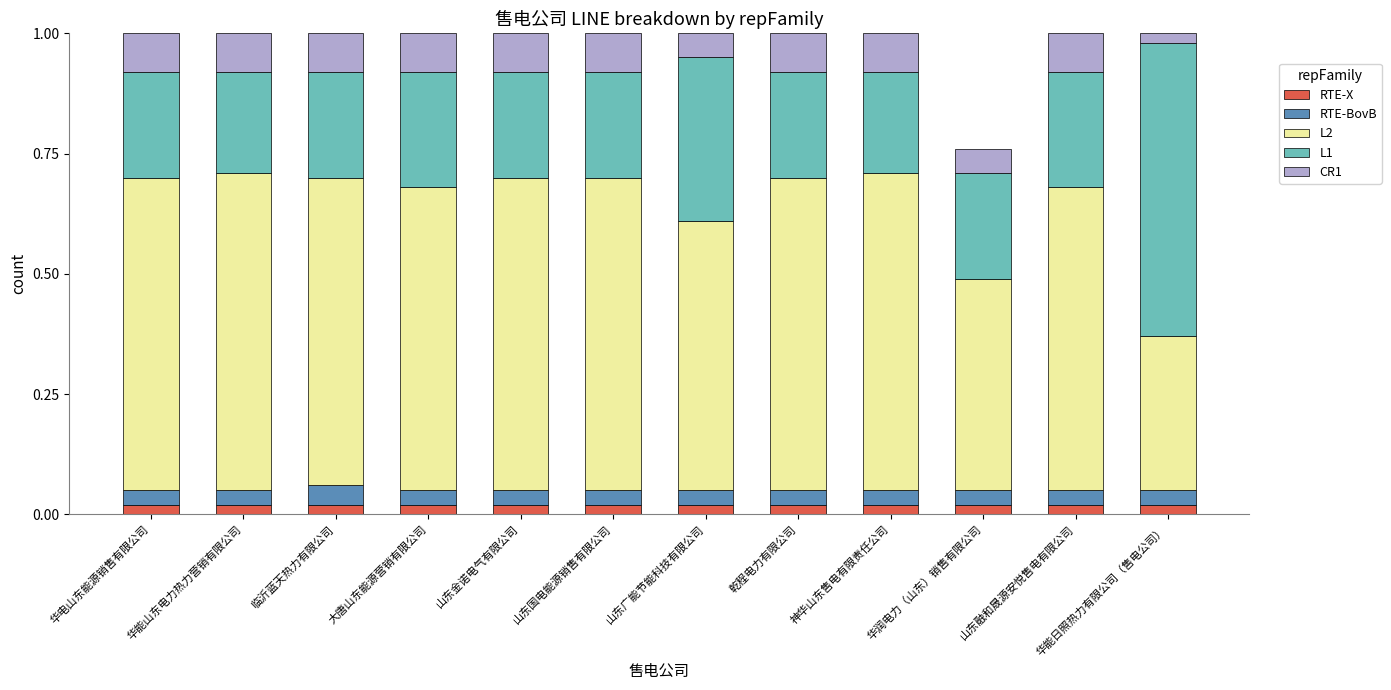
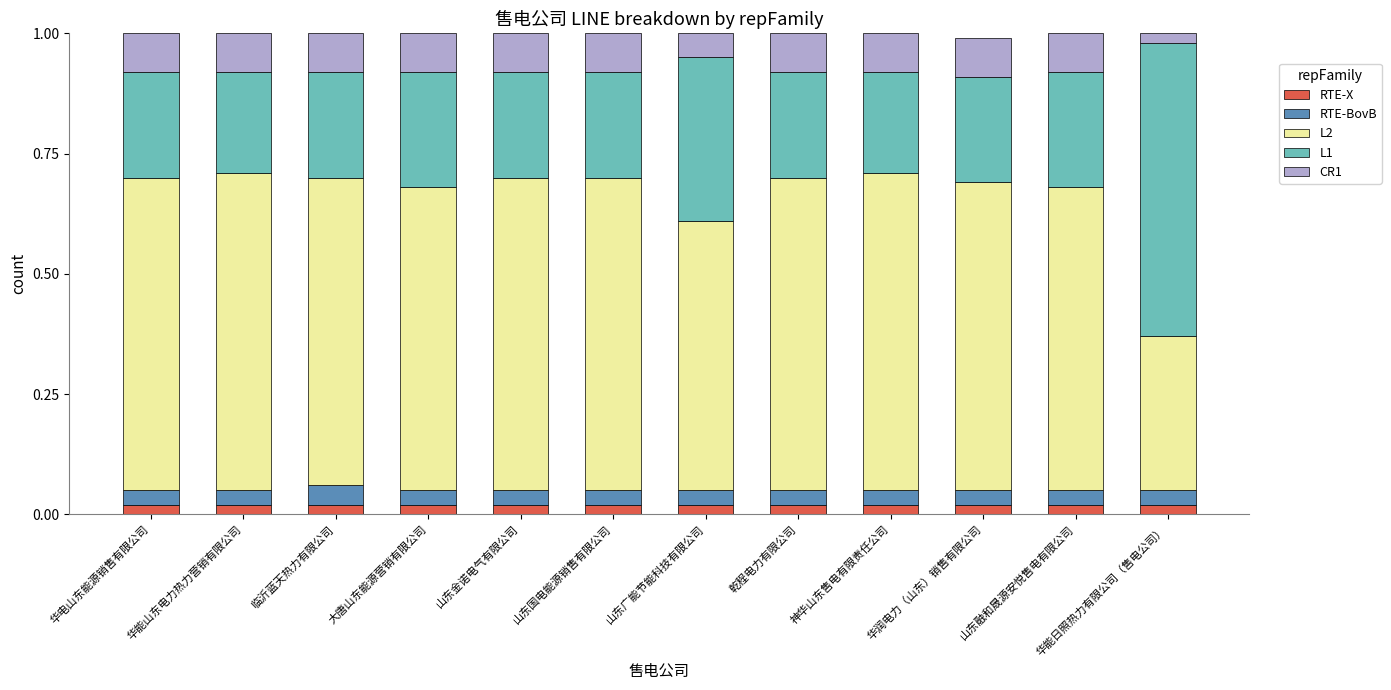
L2, 华润电力（山东）销售有限公司: 0.44 -> 0.64
CR1, 华润电力（山东）销售有限公司: 0.05 -> 0.08
